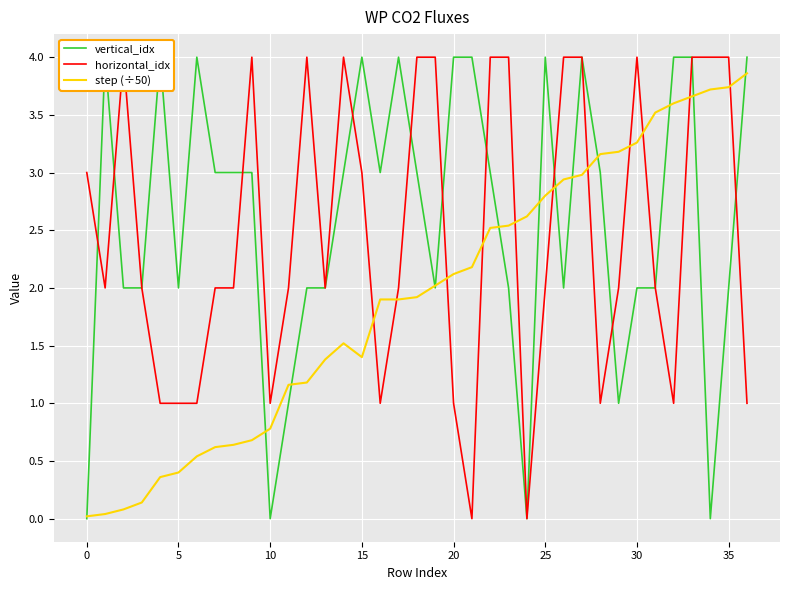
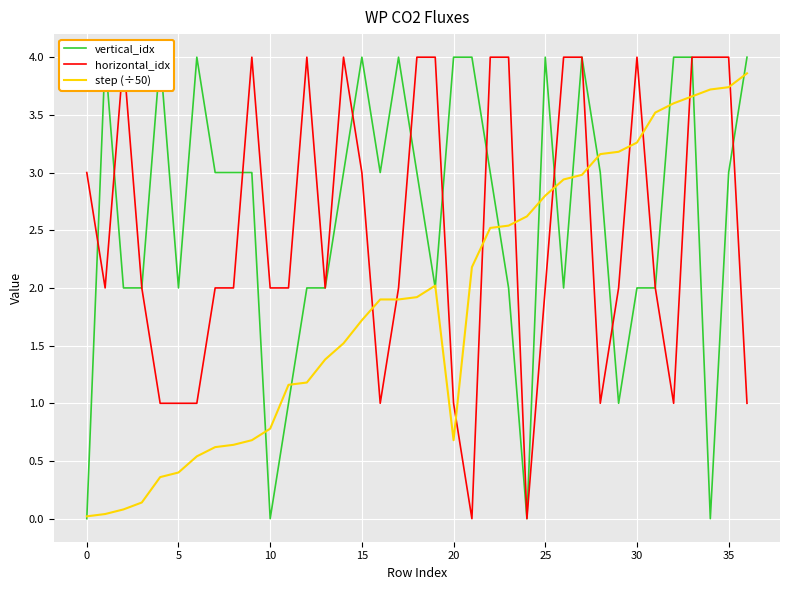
horizontal_idx, 10: 1 -> 2
step (÷50), 15: 1.40 -> 1.72
step (÷50), 20: 2.12 -> 0.68
vertical_idx, 35: 2 -> 3
